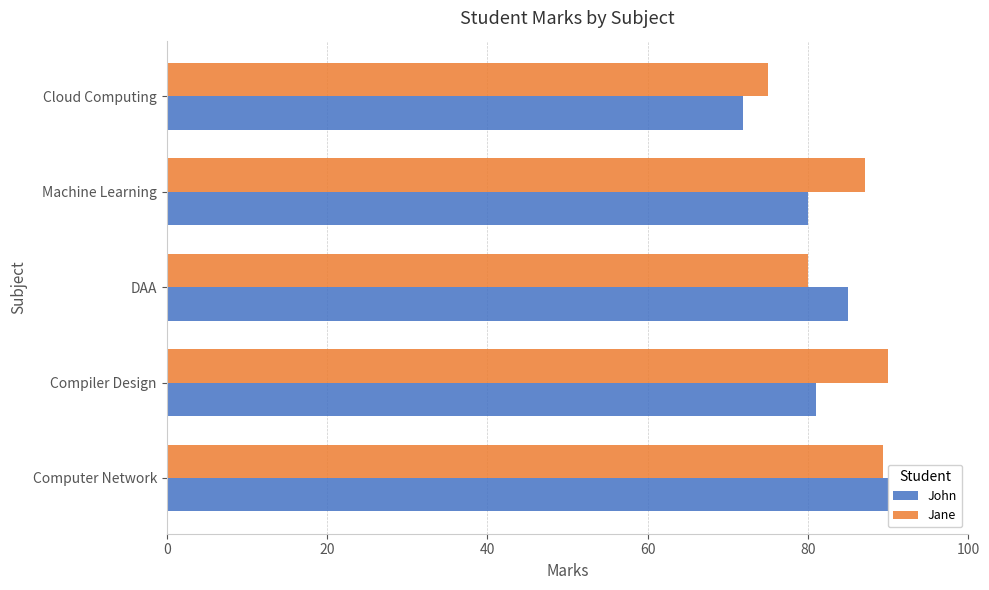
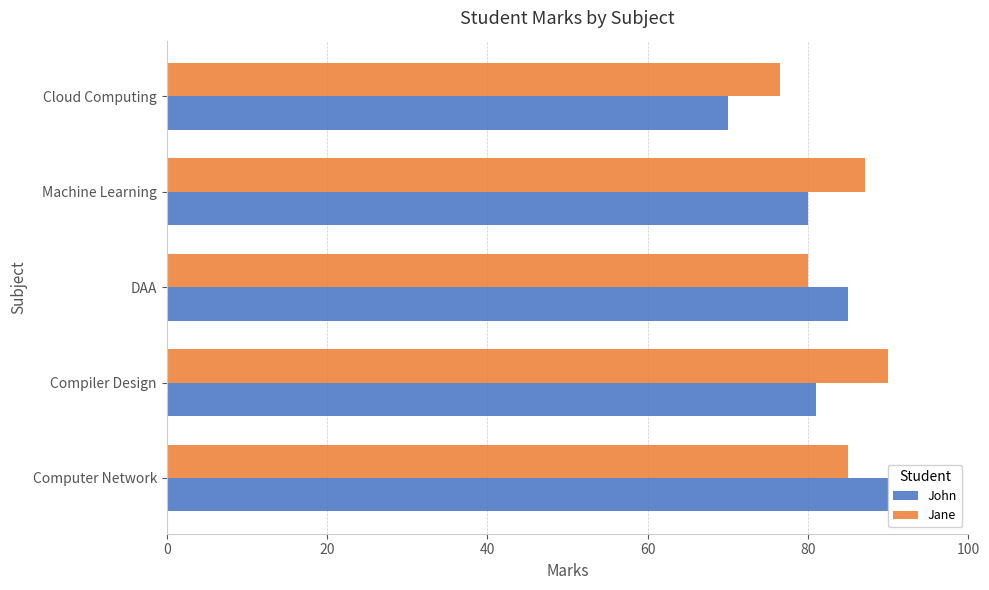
Jane, Cloud Computing: 75 -> 77
John, Cloud Computing: 72 -> 70
Jane, Computer Network: 89 -> 85
